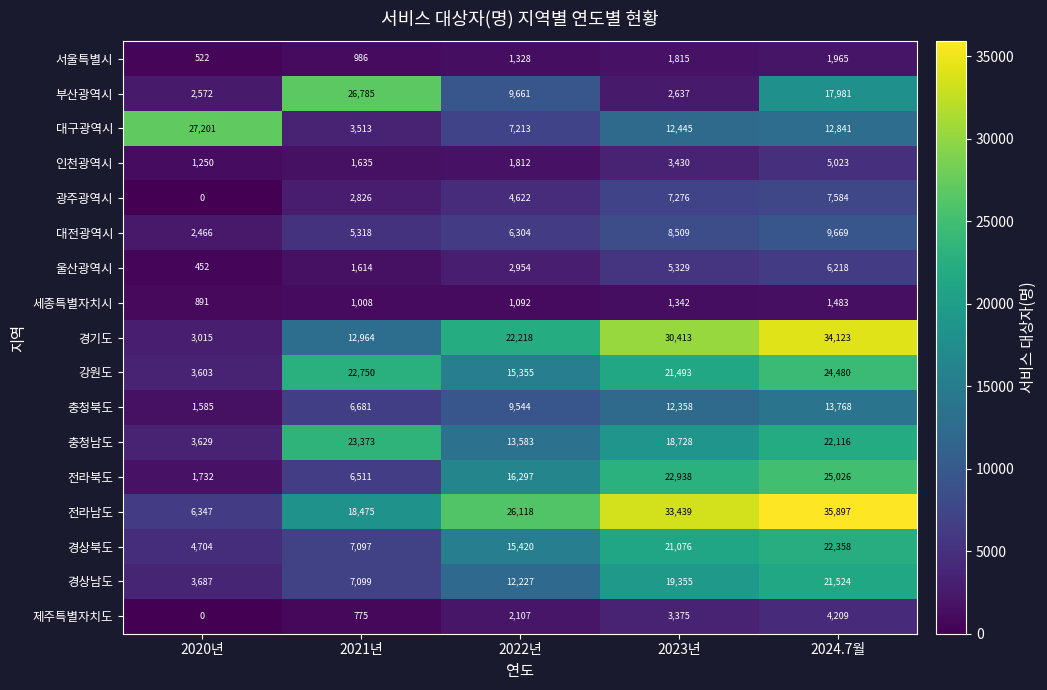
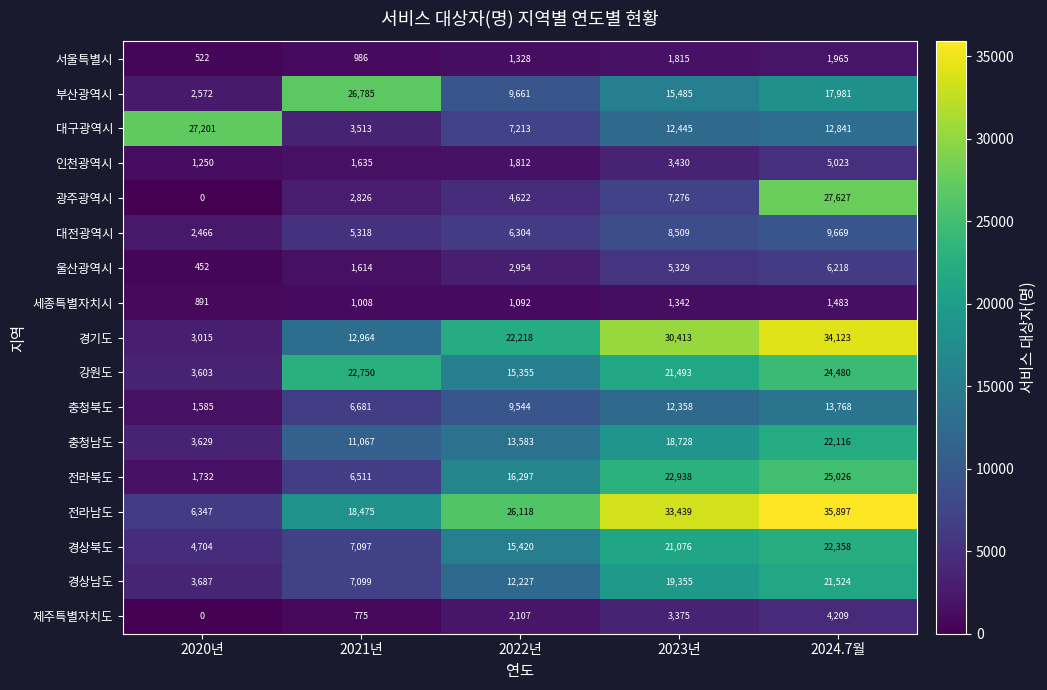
부산광역시, 2023년: 2,637 -> 15,485
광주광역시, 2024.7월: 7,584 -> 27,627
충청남도, 2021년: 23,373 -> 11,067
